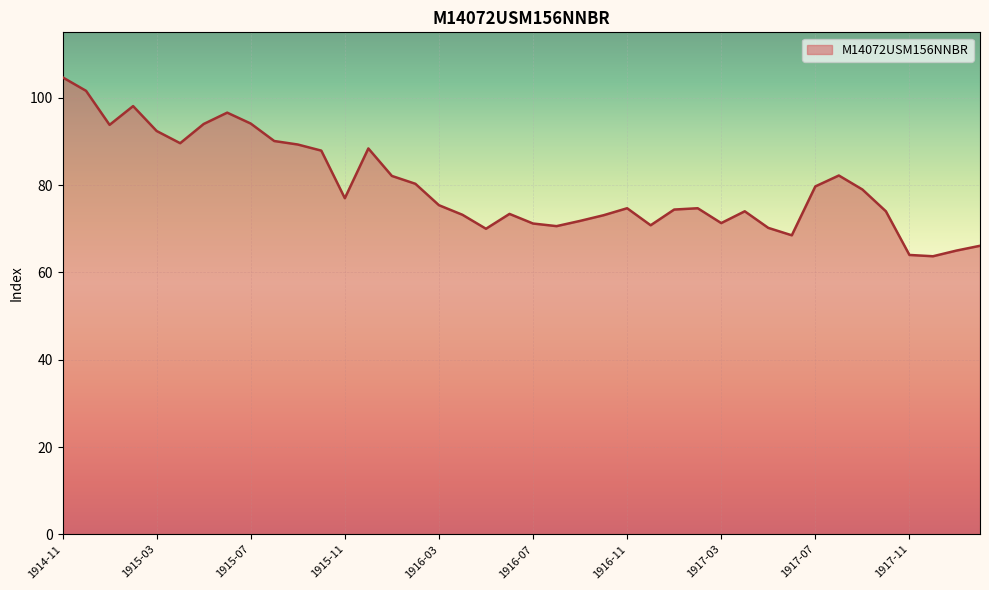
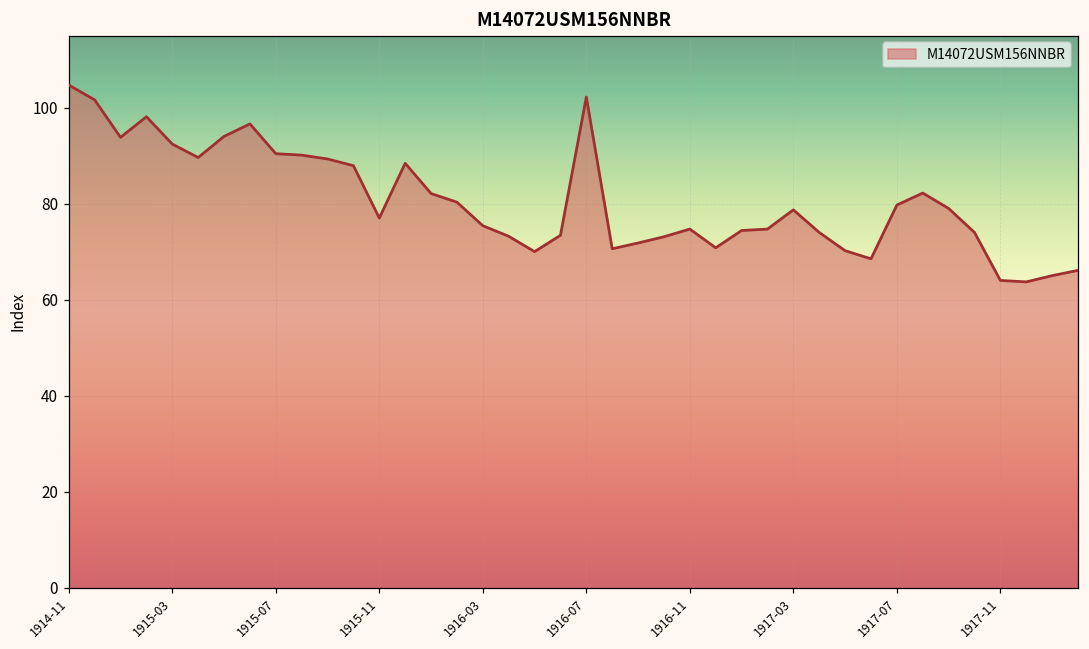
1915-07: 94 -> 90
1916-07: 71 -> 102
1917-03: 71 -> 79
